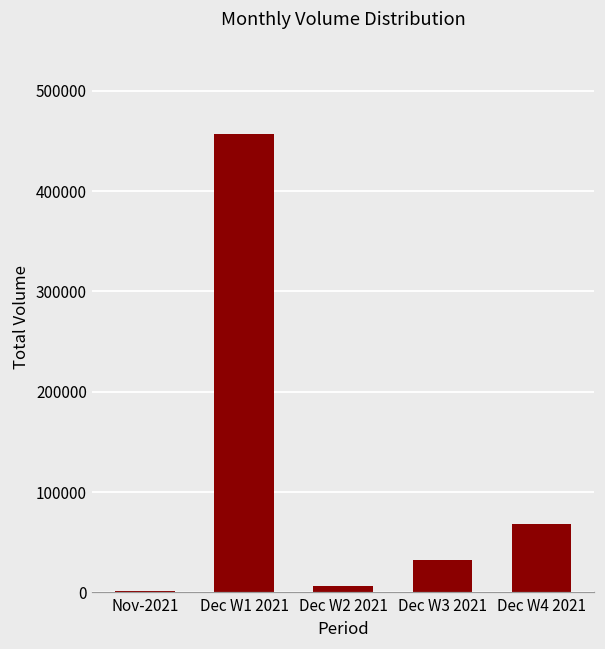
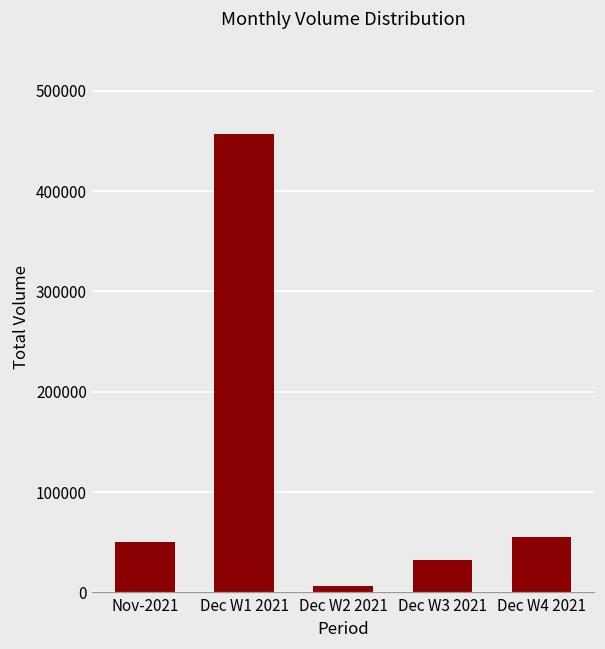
Nov-2021: 0 -> 50000
Dec W4 2021: 70000 -> 60000
